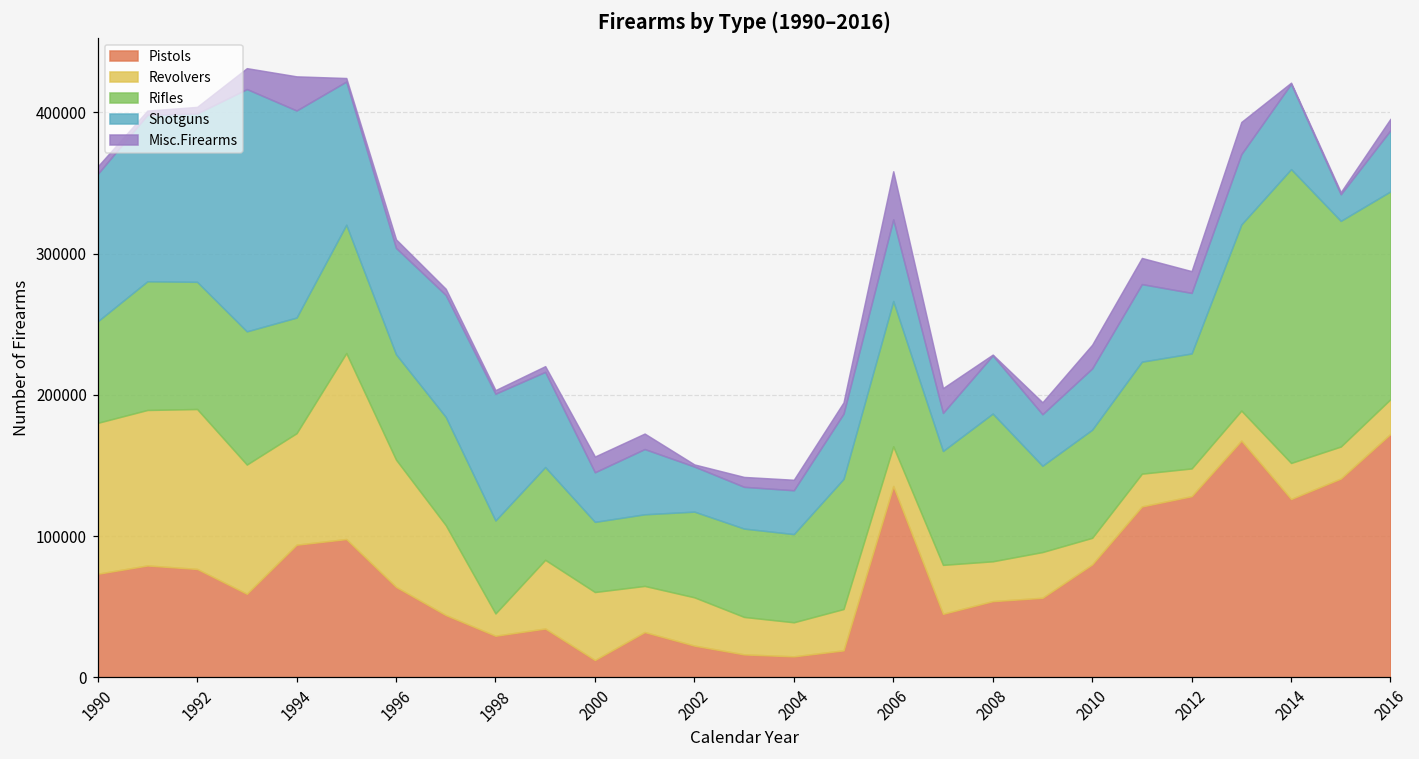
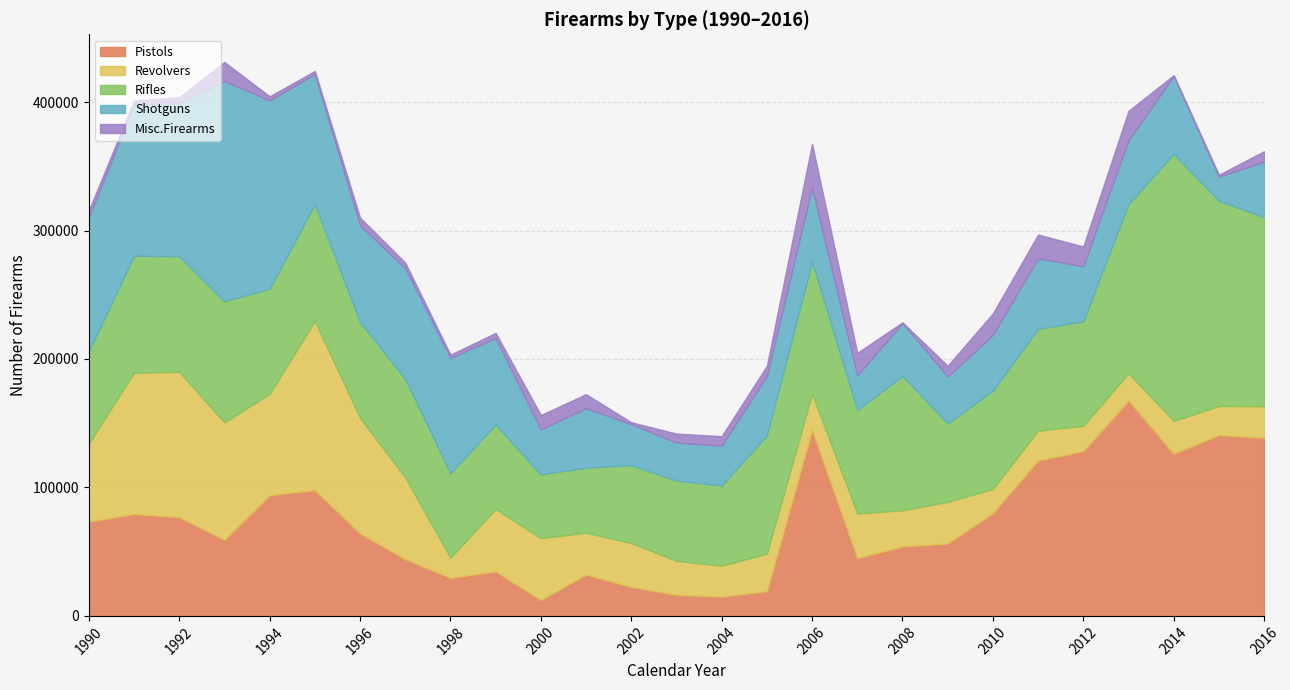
Revolvers, 1990: 107000 -> 61000
Misc.Firearms, 1994: 24000 -> 3000
Pistols, 2006: 135000 -> 145000
Pistols, 2016: 172000 -> 139000
